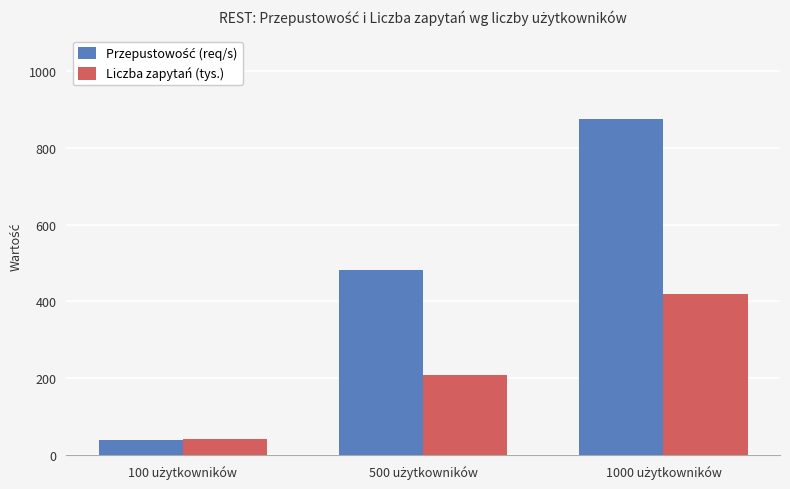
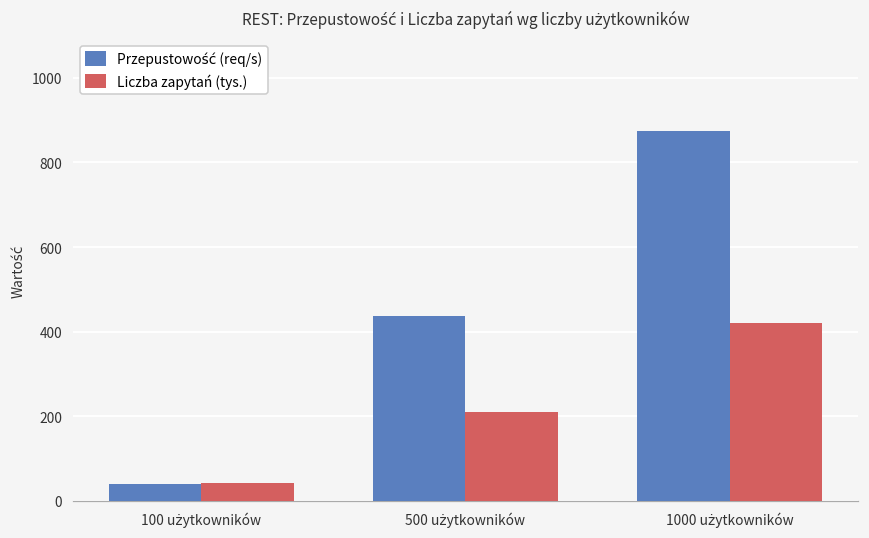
Przepustowość (req/s), 500 użytkowników: 480 -> 440
